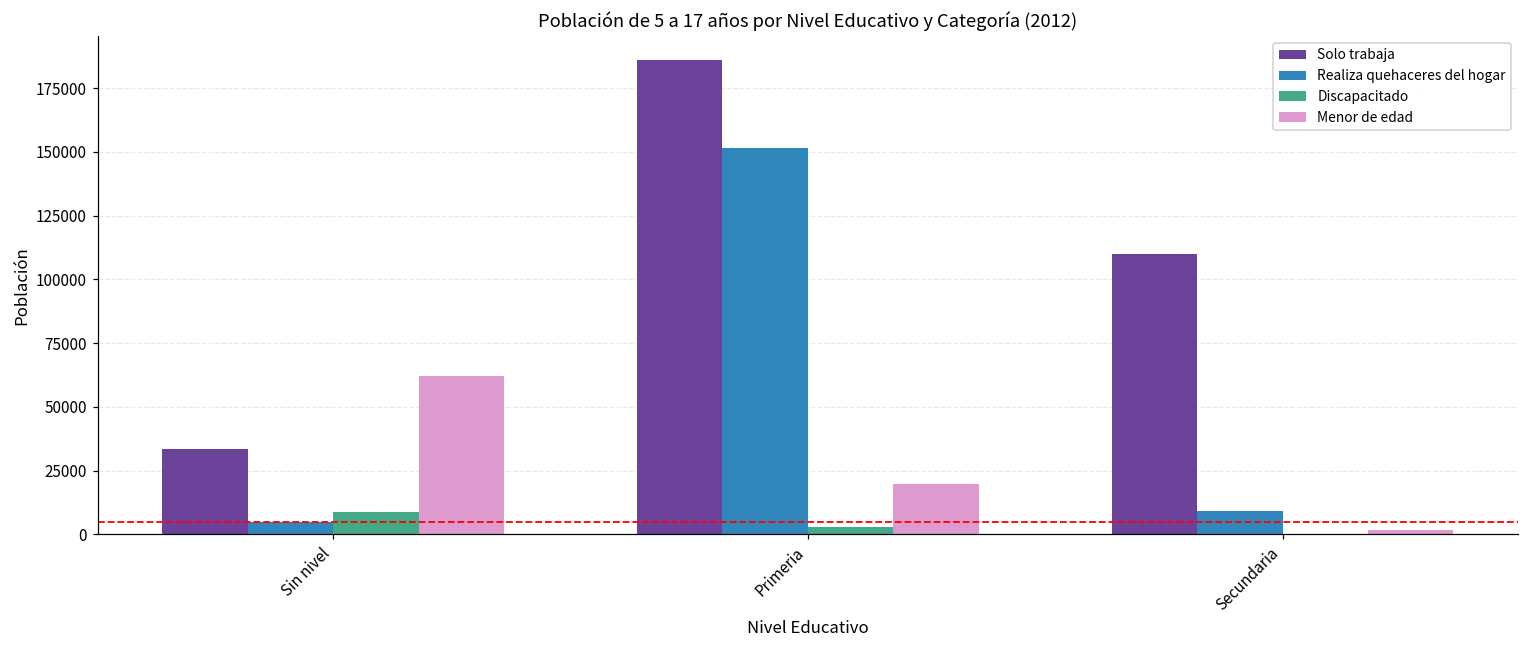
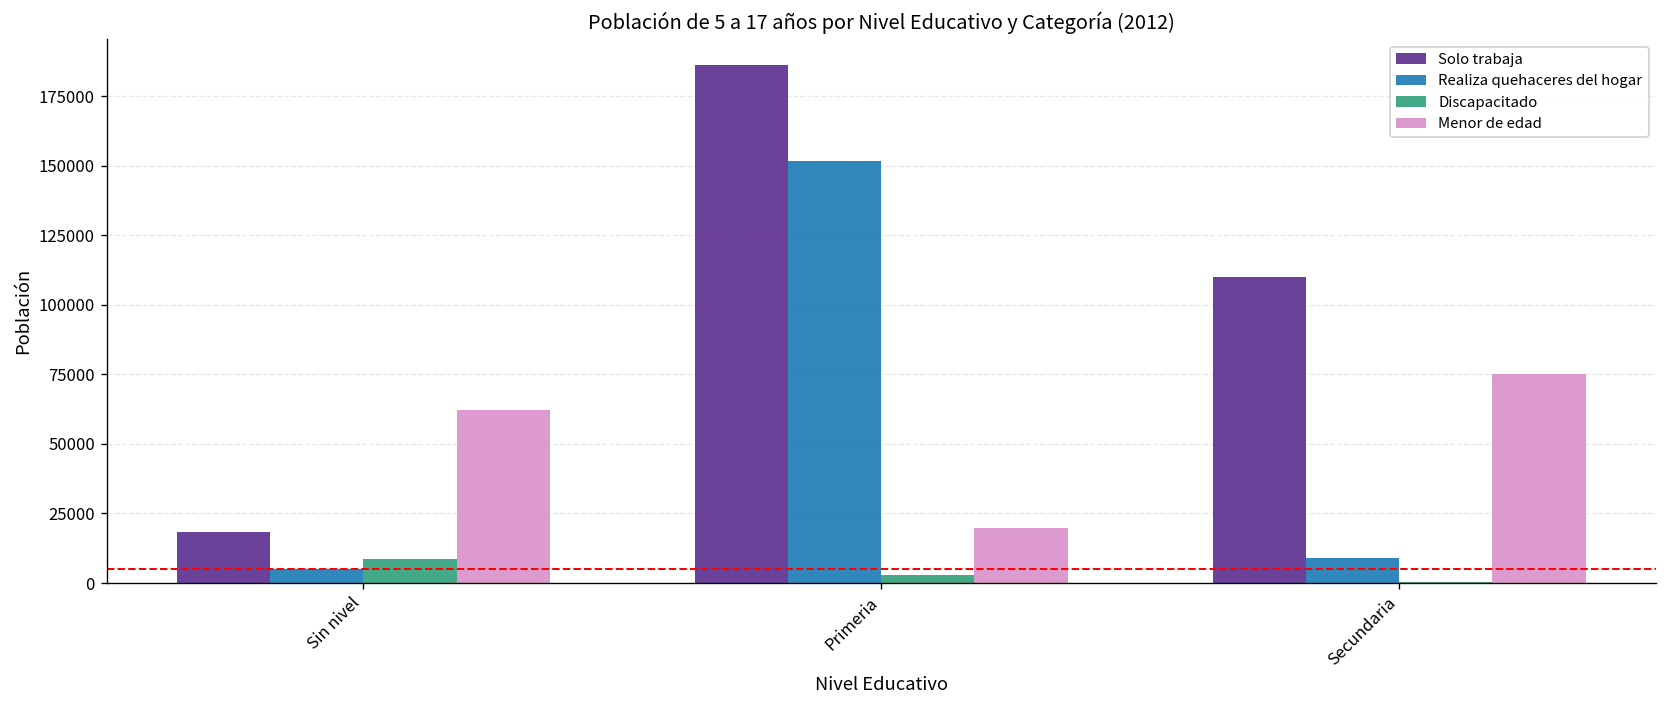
Solo trabaja, Sin nivel: 34000 -> 18000
Menor de edad, Secundaria: 2000 -> 75000
